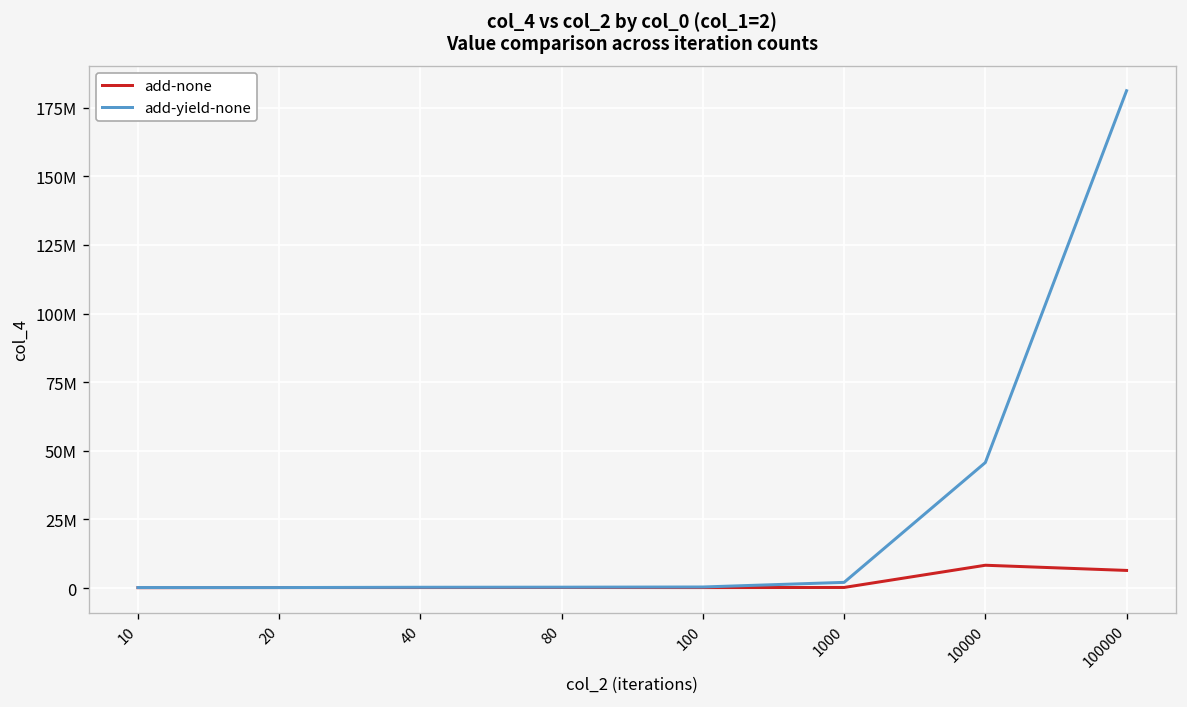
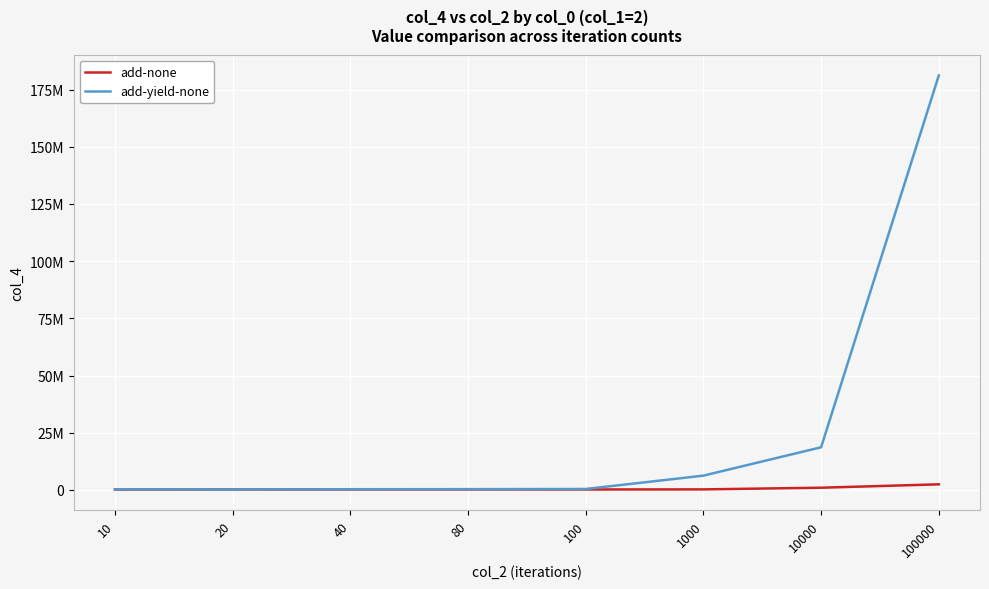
add-yield-none, 1000: 2000000 -> 6000000
add-none, 10000: 8000000 -> 1000000
add-yield-none, 10000: 46000000 -> 19000000
add-none, 100000: 6000000 -> 2000000
